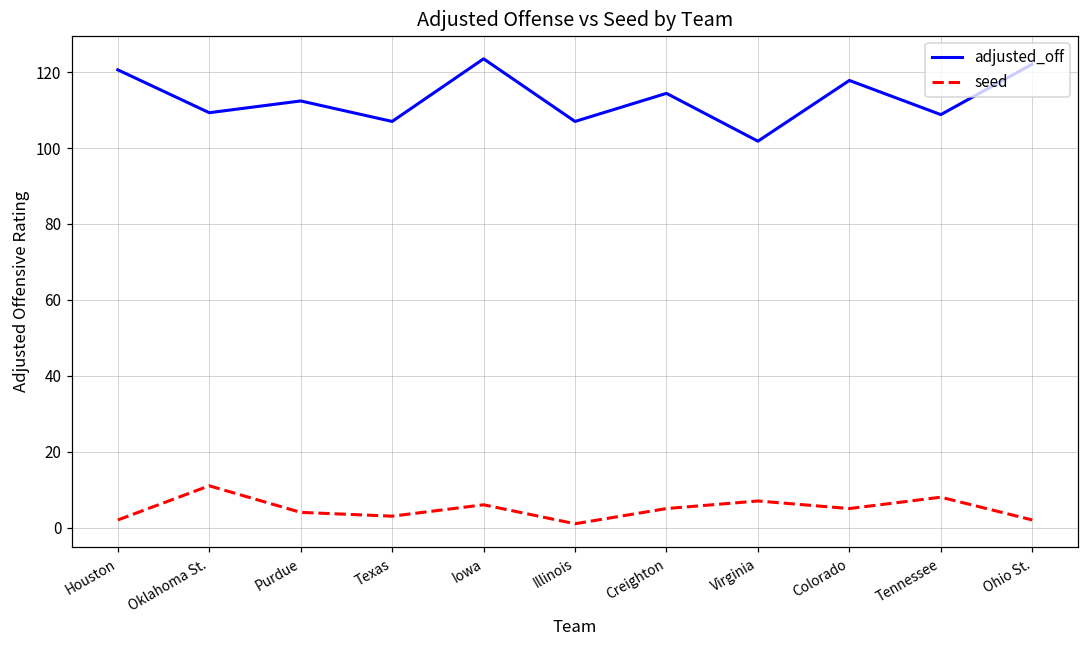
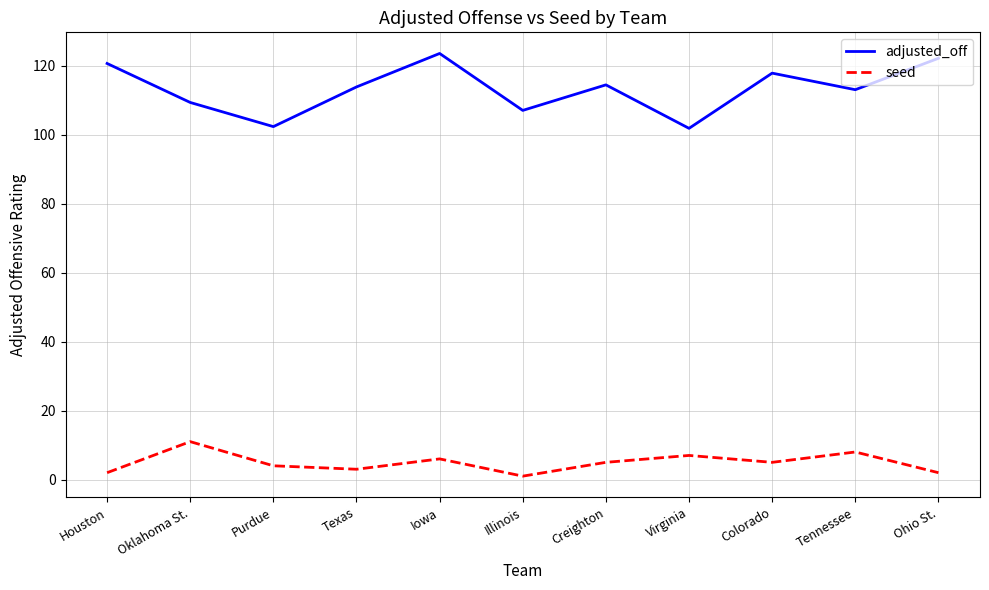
adjusted_off, Purdue: 112 -> 102
adjusted_off, Texas: 107 -> 114
adjusted_off, Tennessee: 109 -> 113
